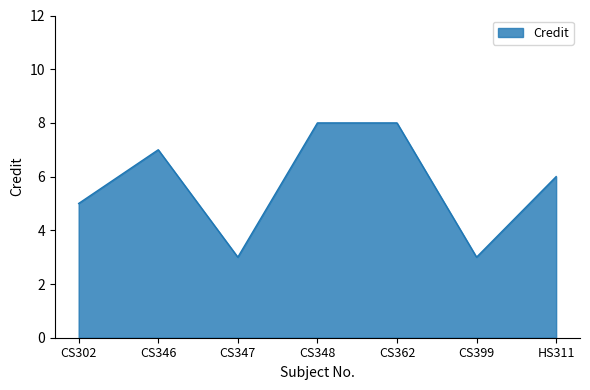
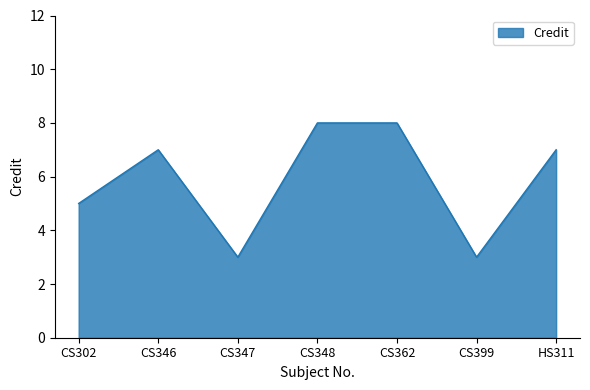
HS311: 6 -> 7
